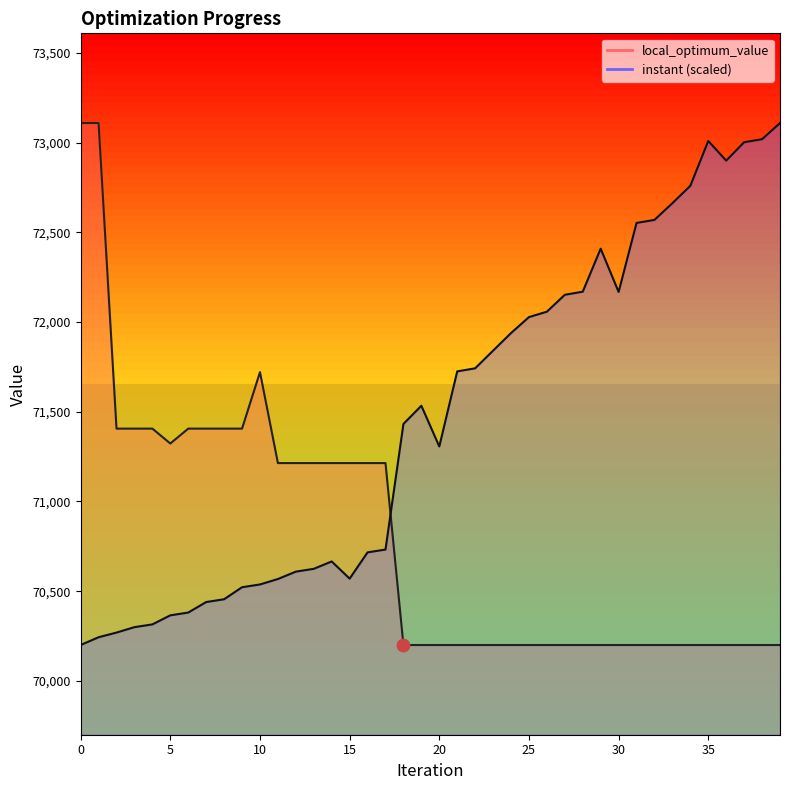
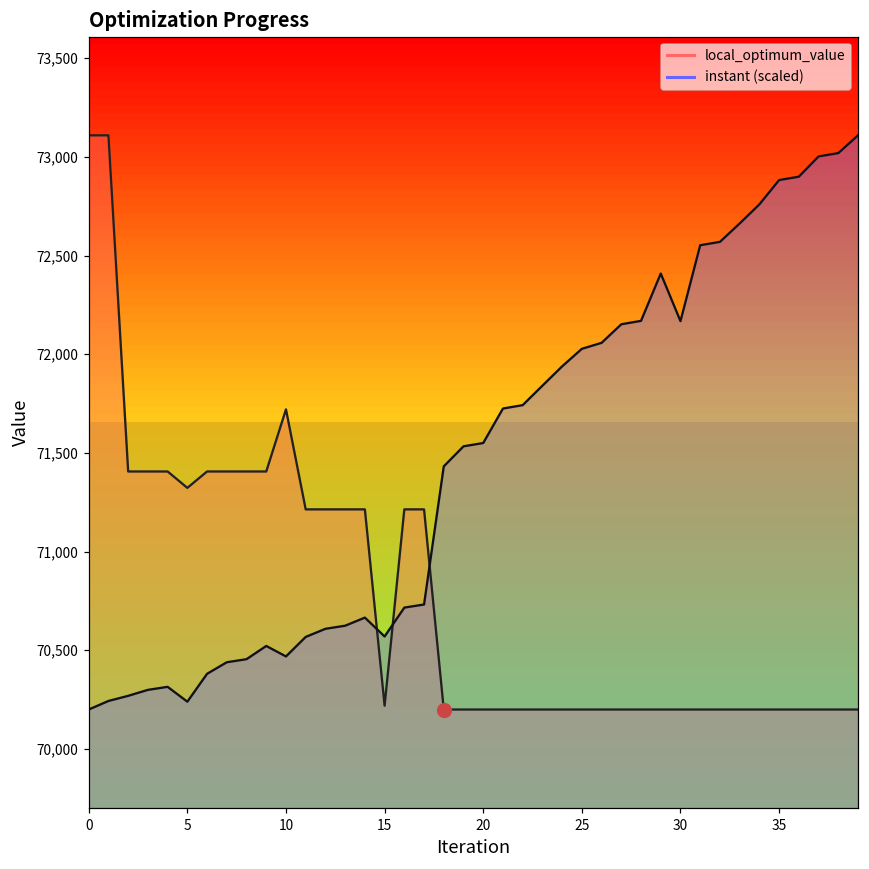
instant (scaled), 5: 70,370 -> 70,240
instant (scaled), 10: 70,540 -> 70,470
local_optimum_value, 15: 71,210 -> 70,220
instant (scaled), 20: 71,310 -> 71,550
instant (scaled), 35: 73,010 -> 72,880
